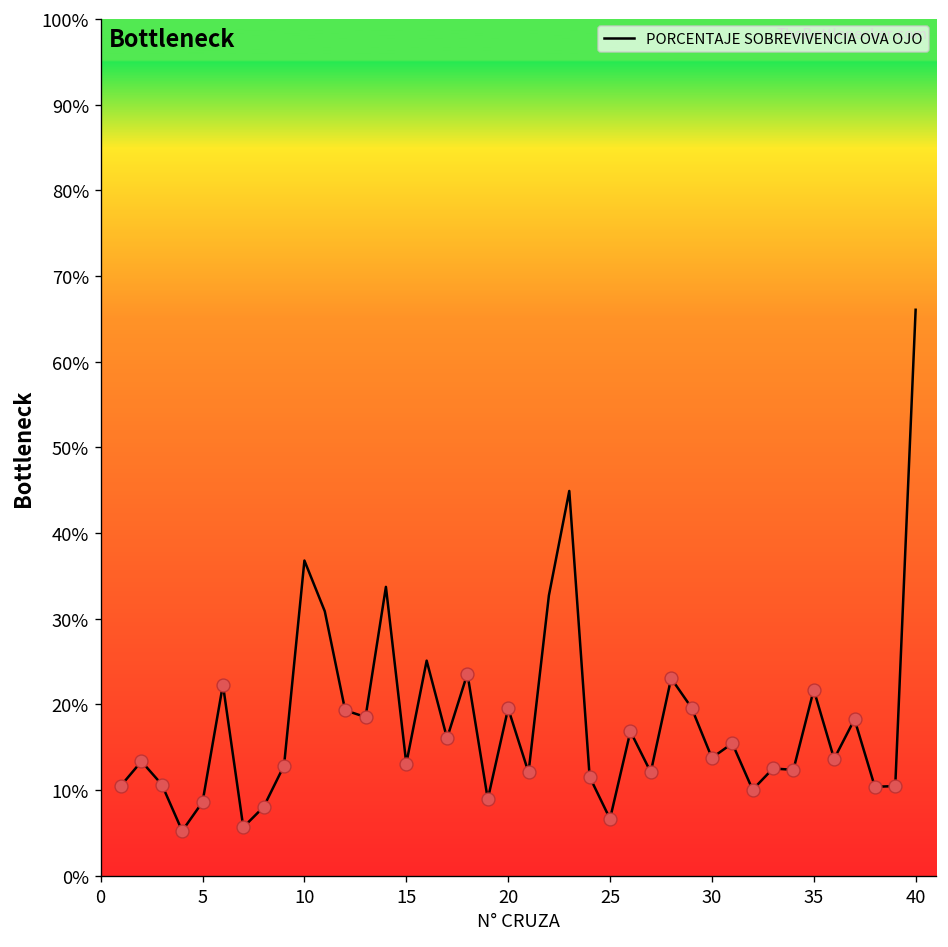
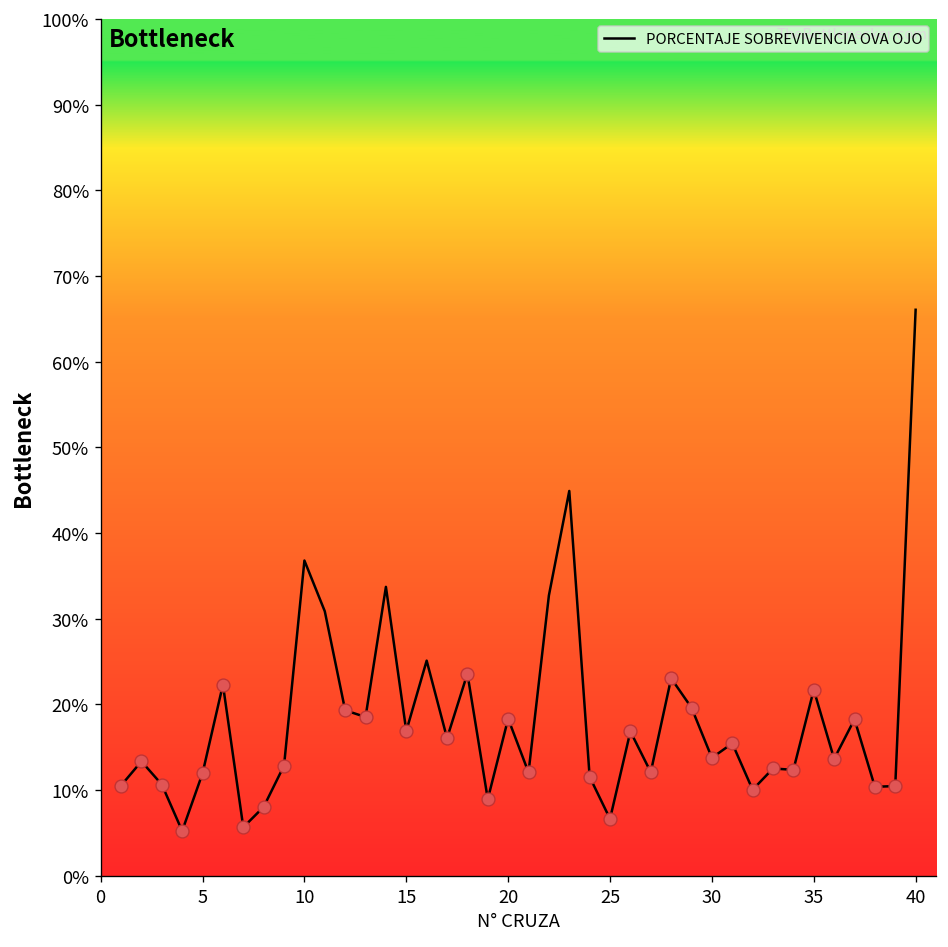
PORCENTAJE SOBREVIVENCIA OVA OJO, 5: 9% -> 12%
PORCENTAJE SOBREVIVENCIA OVA OJO, 15: 13% -> 17%
PORCENTAJE SOBREVIVENCIA OVA OJO, 20: 20% -> 18%
